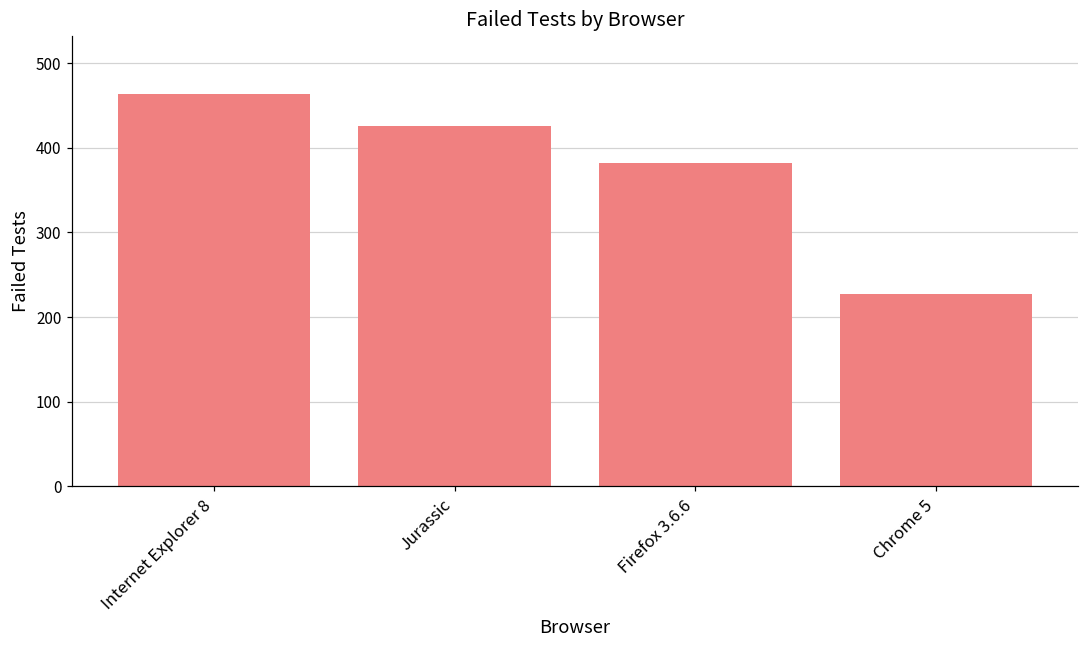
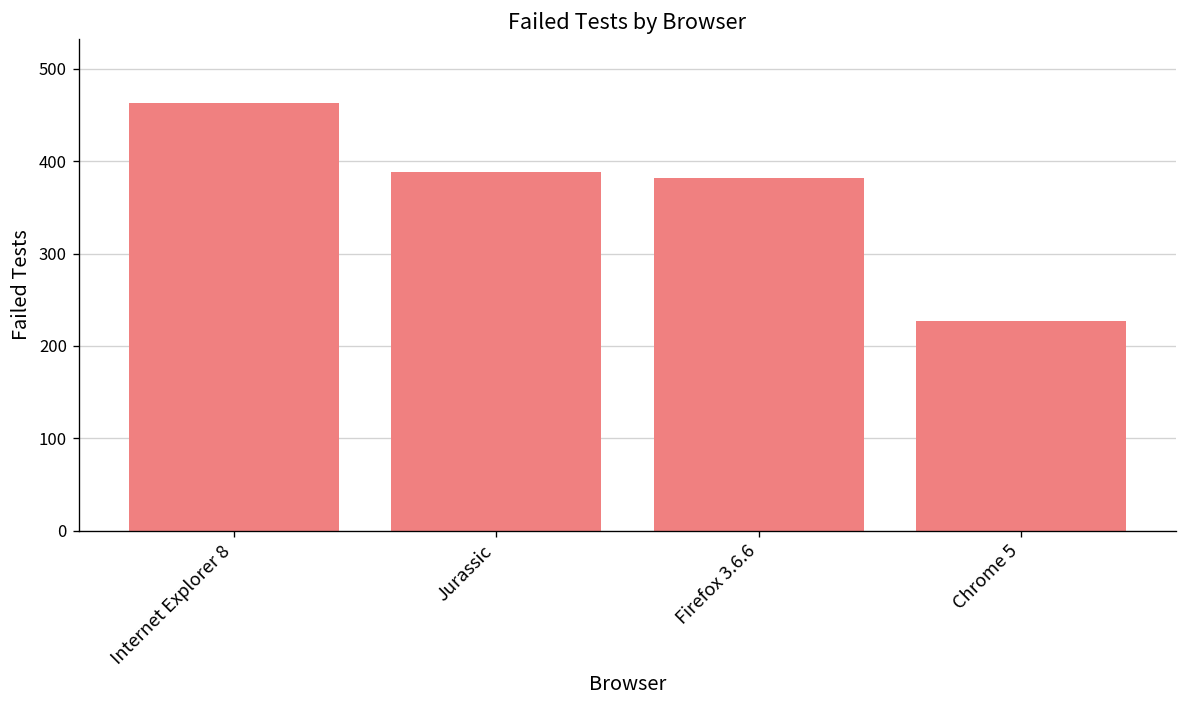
Jurassic: 430 -> 390
